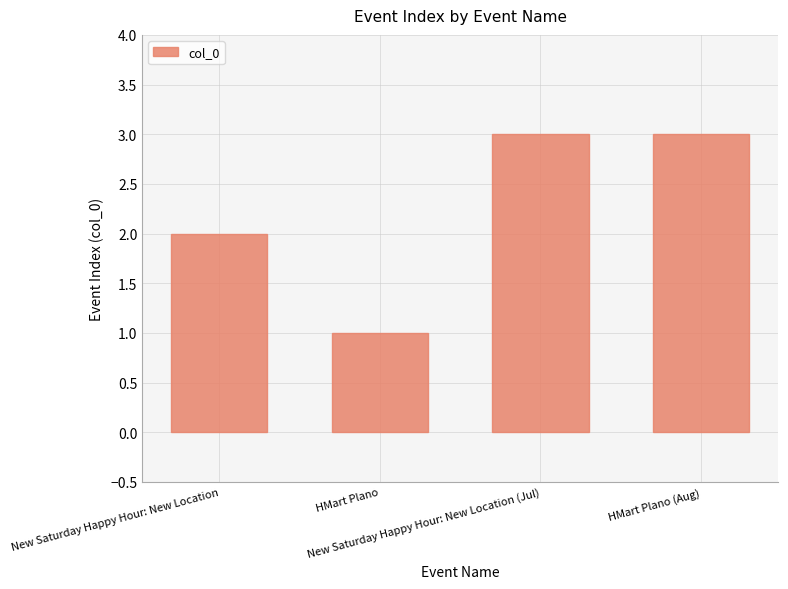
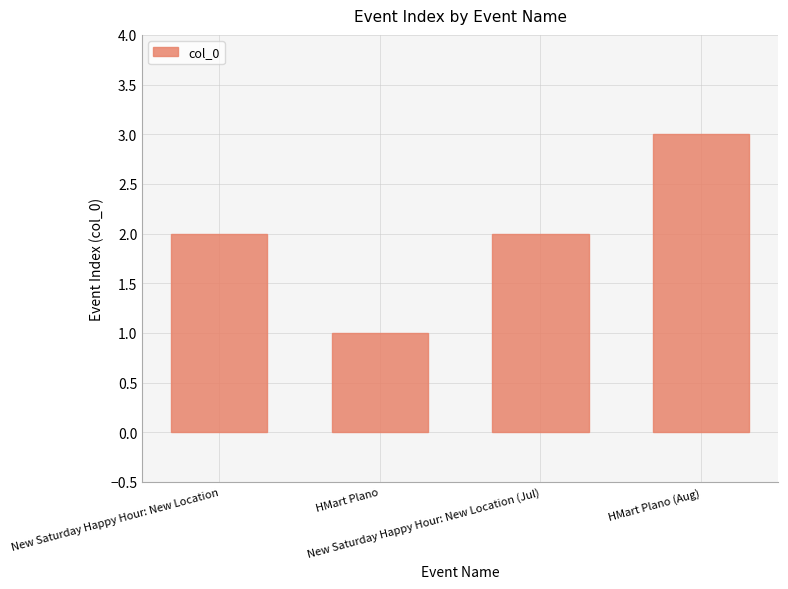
New Saturday Happy Hour: New Location (Jul): 3 -> 2
